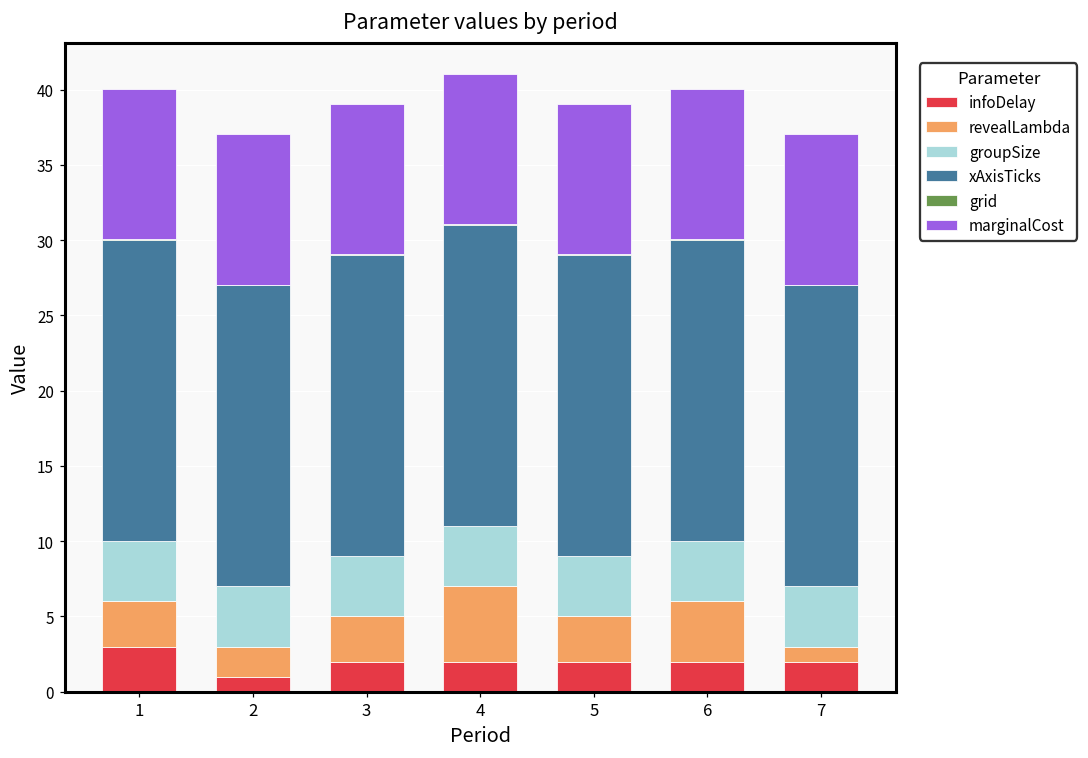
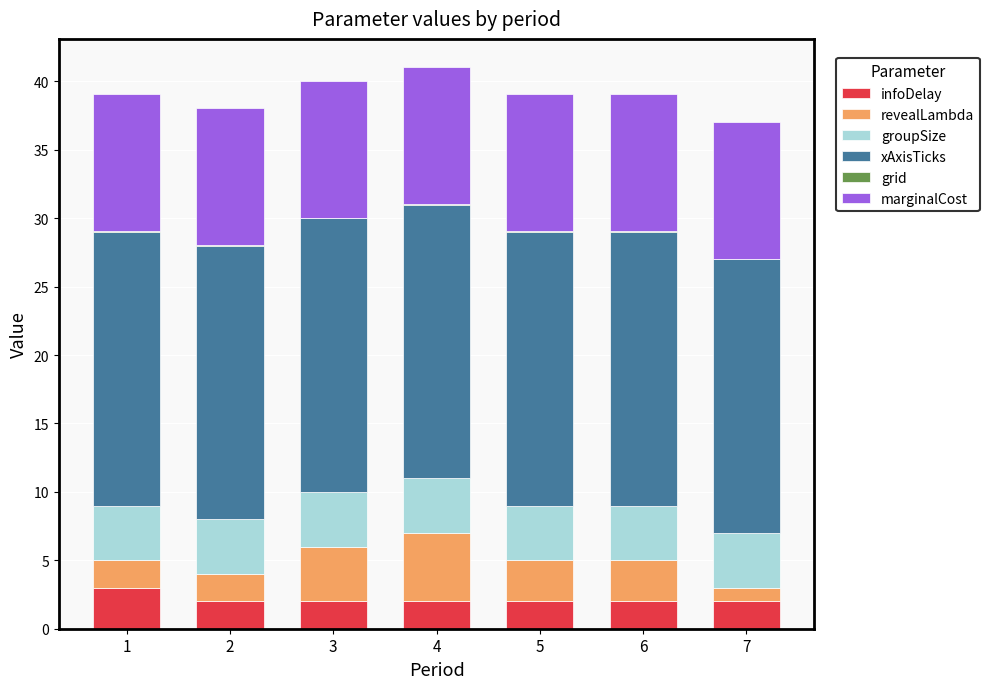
revealLambda, 1: 3 -> 2
infoDelay, 2: 1 -> 2
revealLambda, 3: 3 -> 4
revealLambda, 6: 4 -> 3
